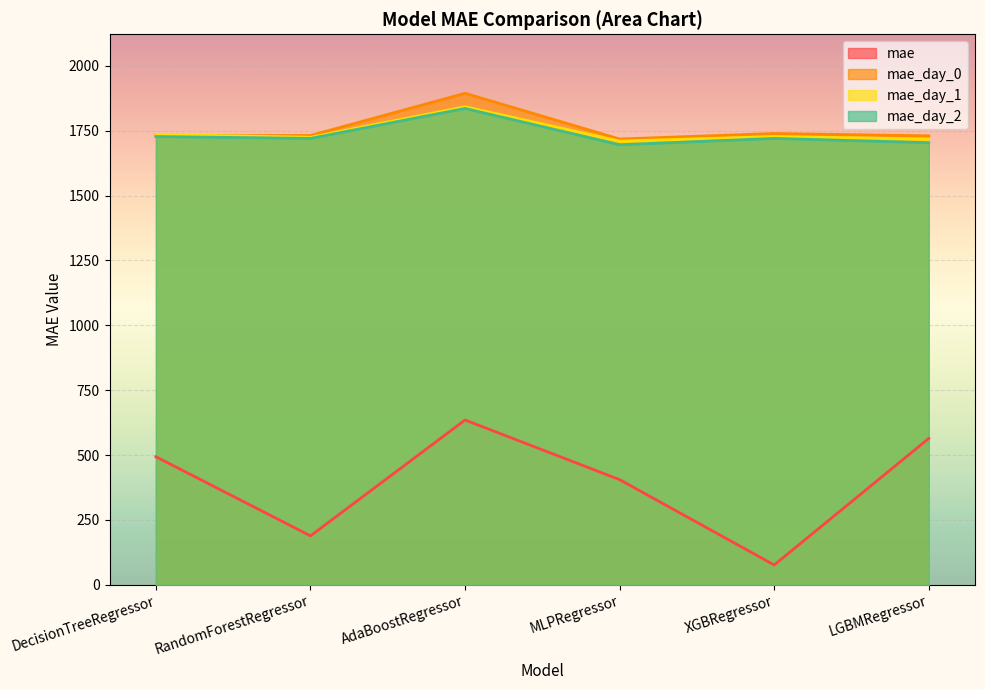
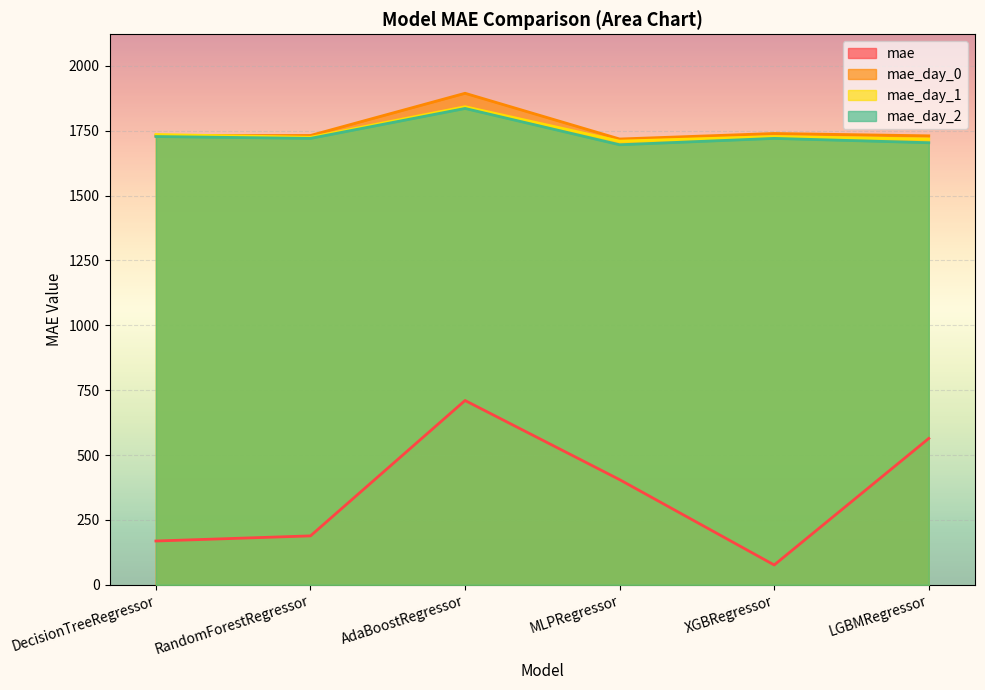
mae, DecisionTreeRegressor: 490 -> 170
mae, AdaBoostRegressor: 640 -> 710
